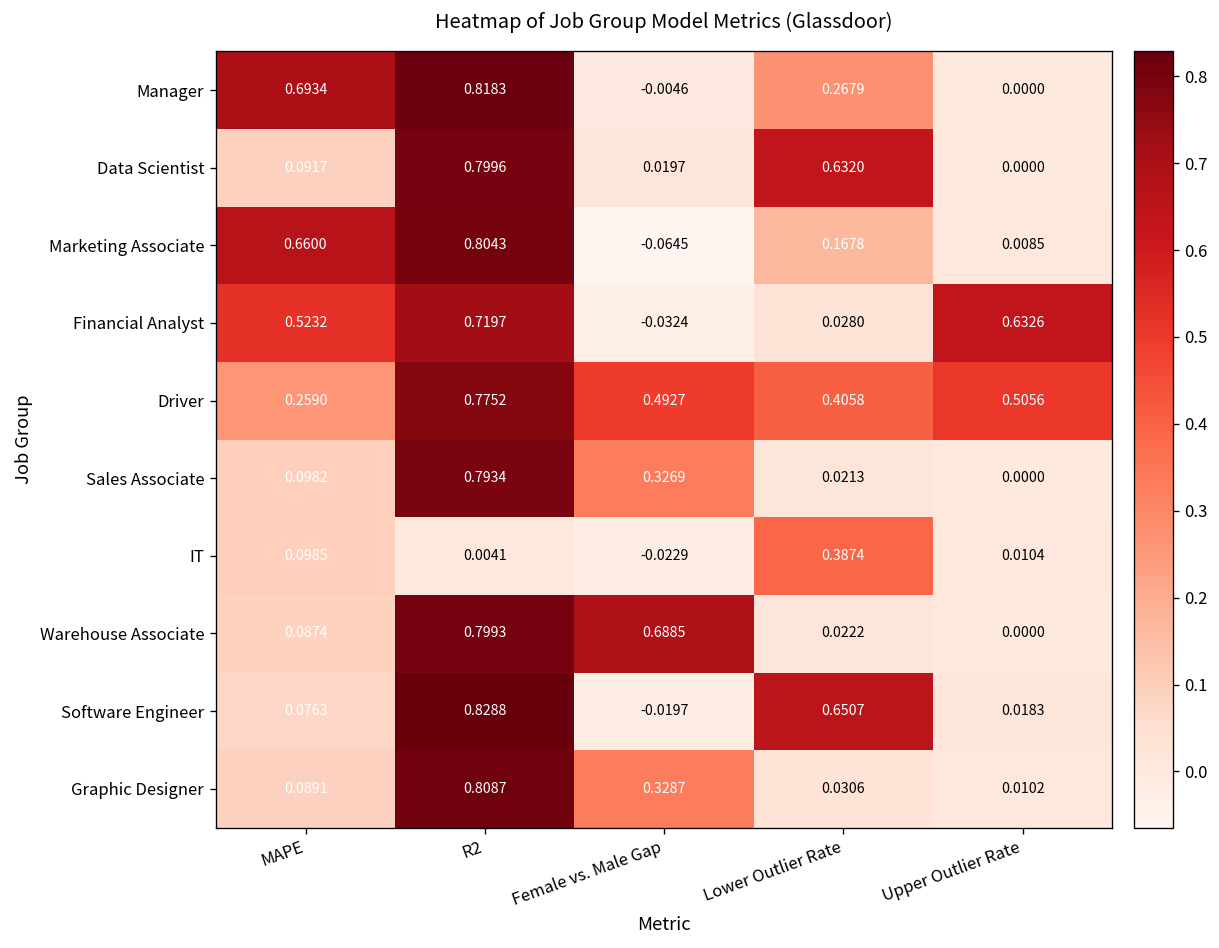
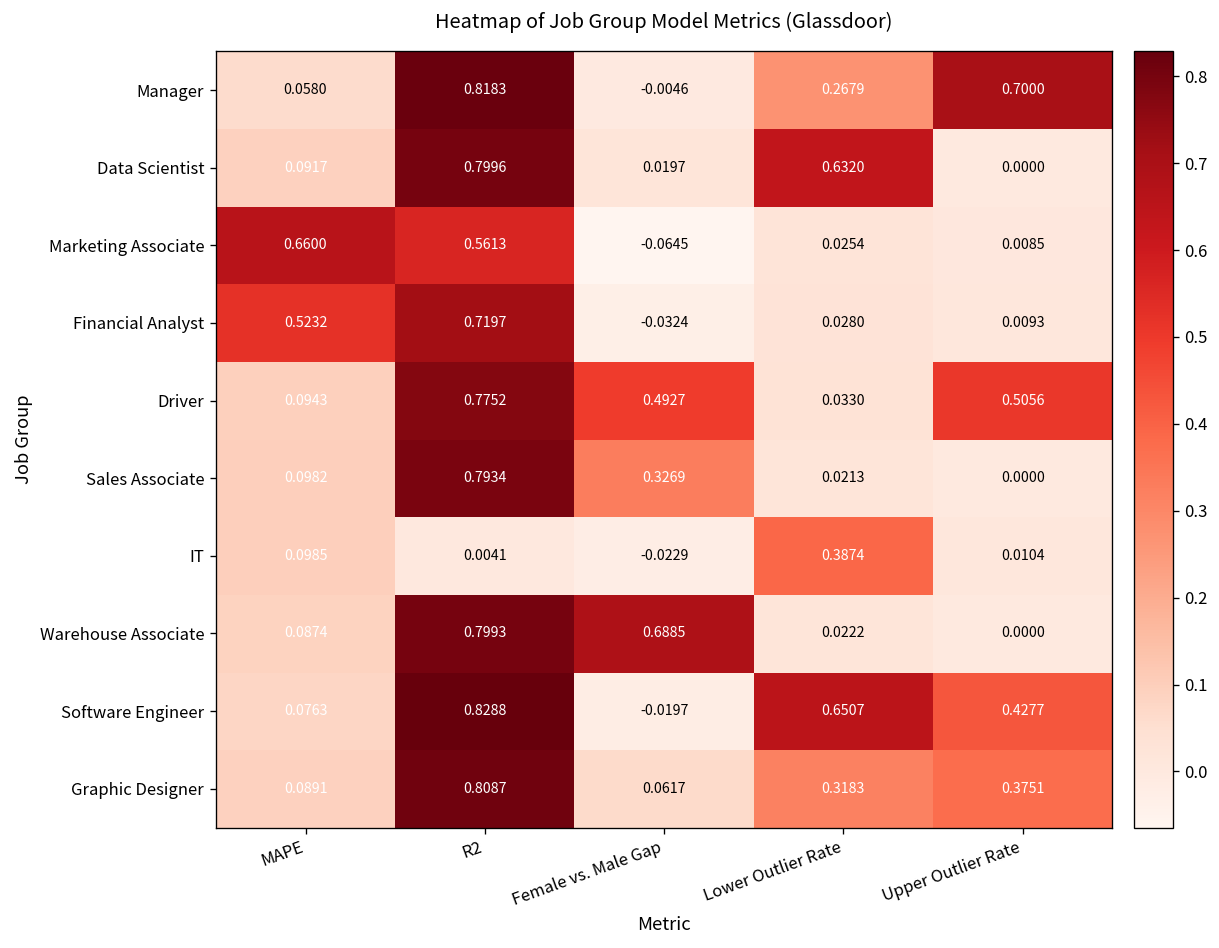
Manager, MAPE: 0.6934 -> 0.0580
Manager, Upper Outlier Rate: 0.0000 -> 0.7000
Marketing Associate, R2: 0.8043 -> 0.5613
Marketing Associate, Lower Outlier Rate: 0.1678 -> 0.0254
Financial Analyst, Upper Outlier Rate: 0.6326 -> 0.0093
Driver, MAPE: 0.2590 -> 0.0943
Driver, Lower Outlier Rate: 0.4058 -> 0.0330
Software Engineer, Upper Outlier Rate: 0.0183 -> 0.4277
Graphic Designer, Female vs. Male Gap: 0.3287 -> 0.0617
Graphic Designer, Lower Outlier Rate: 0.0306 -> 0.3183
Graphic Designer, Upper Outlier Rate: 0.0102 -> 0.3751
